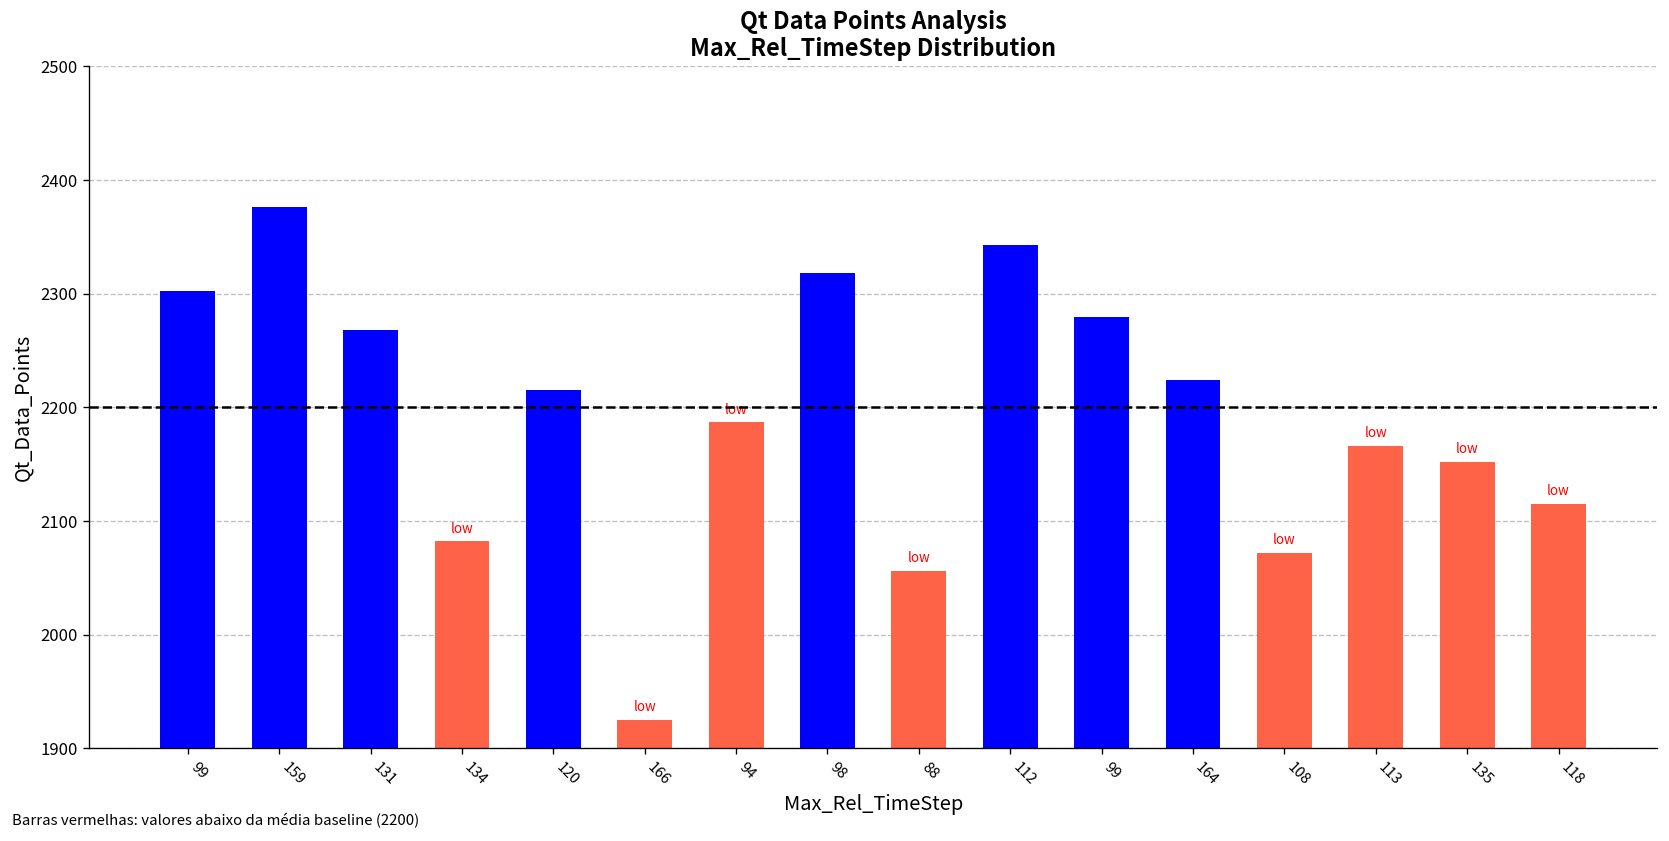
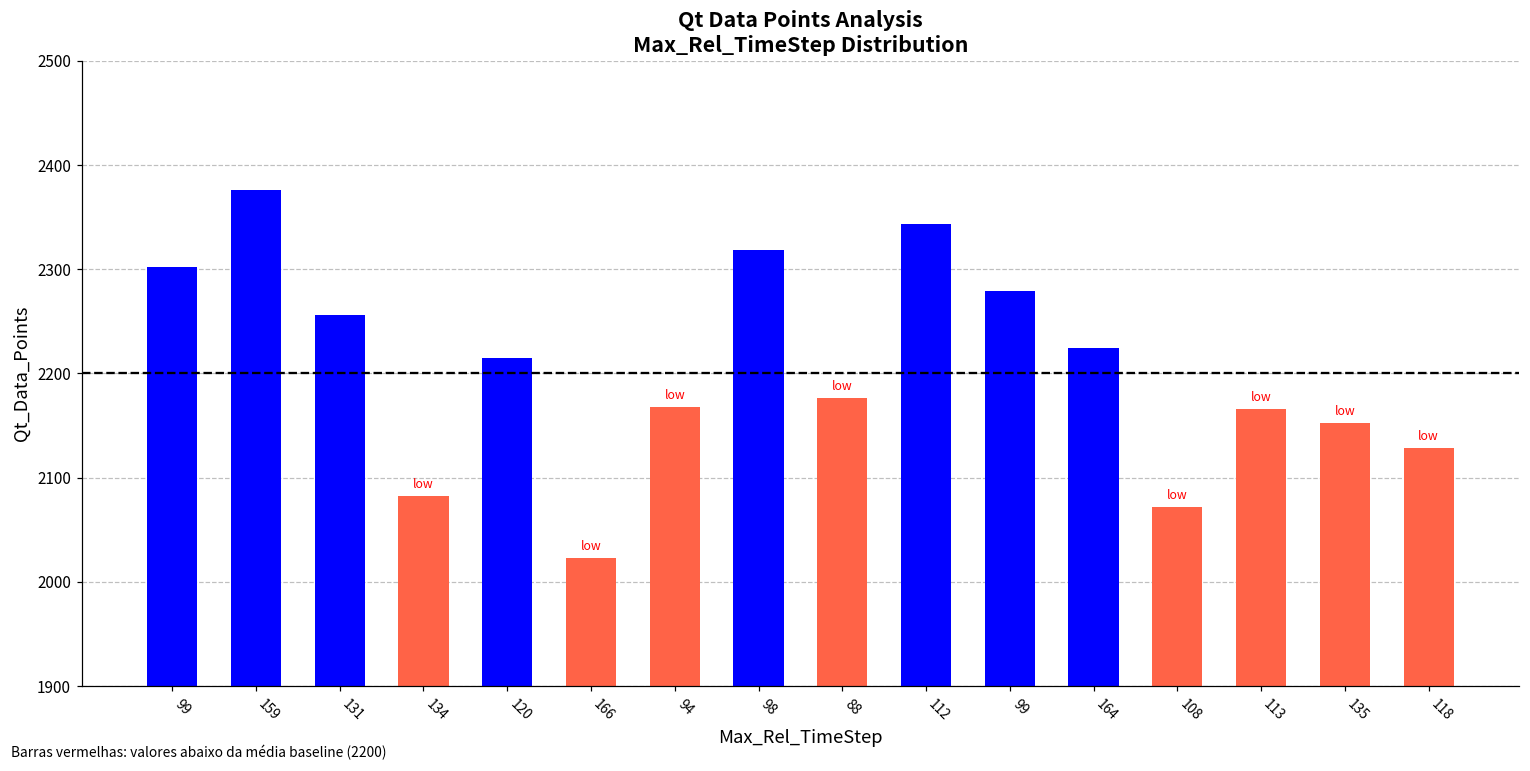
131: 2270 -> 2260
166: 1930 -> 2020
94: 2190 -> 2170
88: 2060 -> 2180
118: 2120 -> 2130
